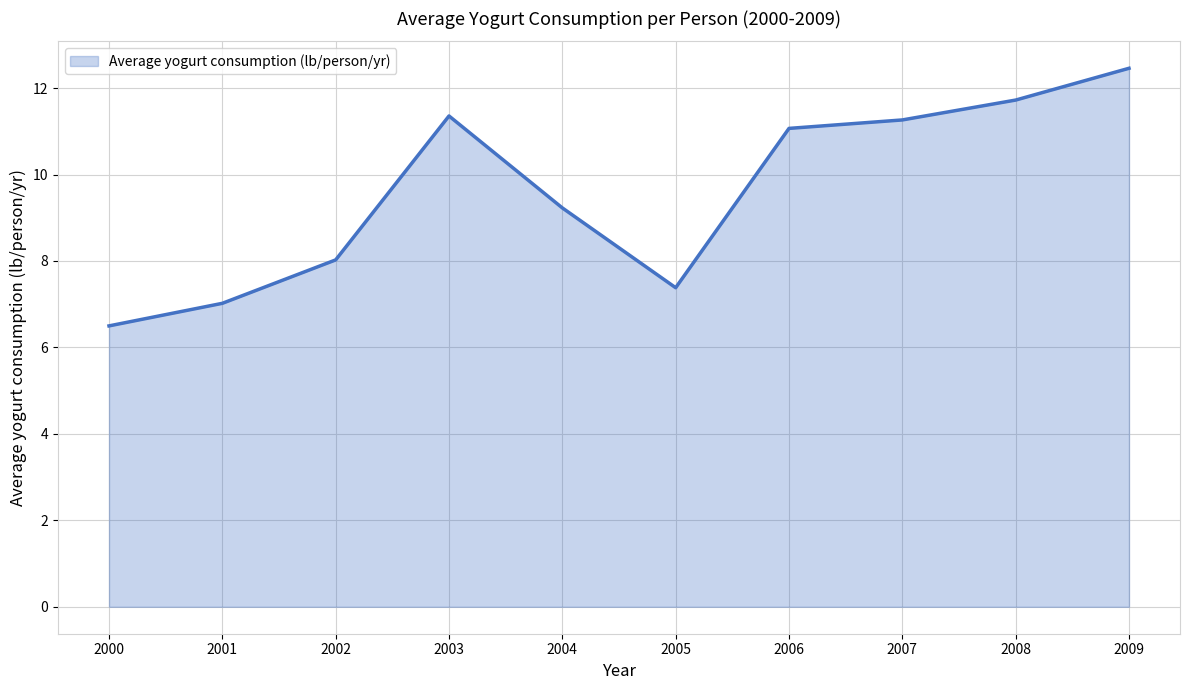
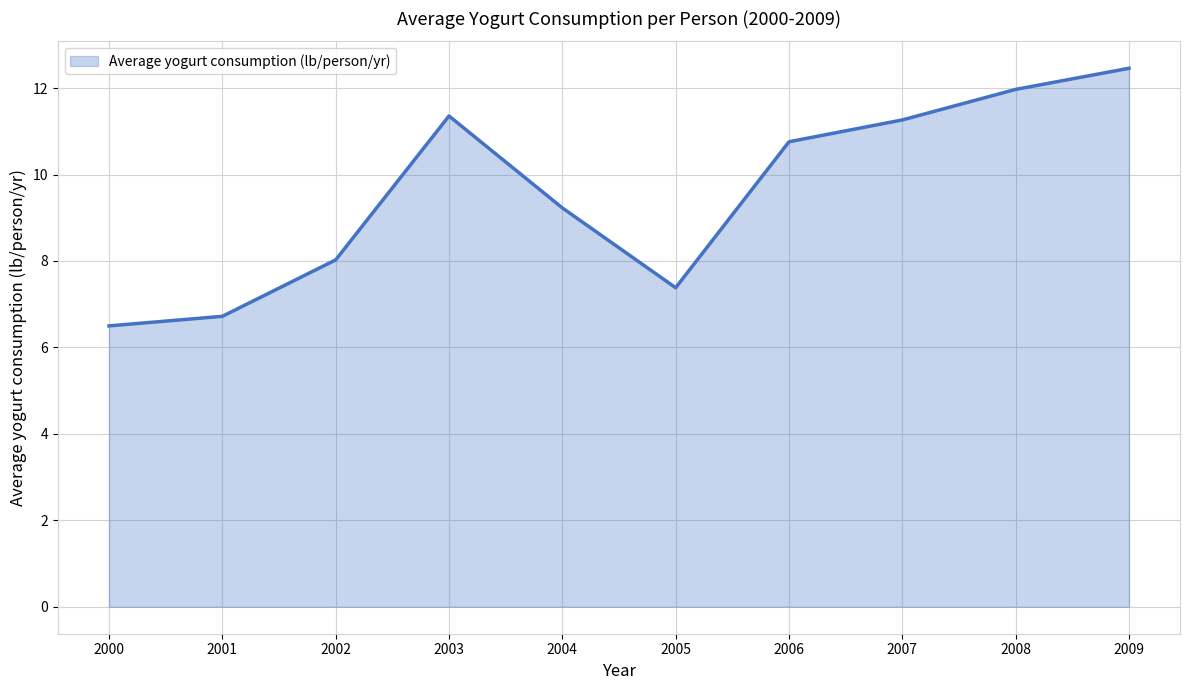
2001: 7.0 -> 6.7
2006: 11.1 -> 10.8
2008: 11.7 -> 12.0
